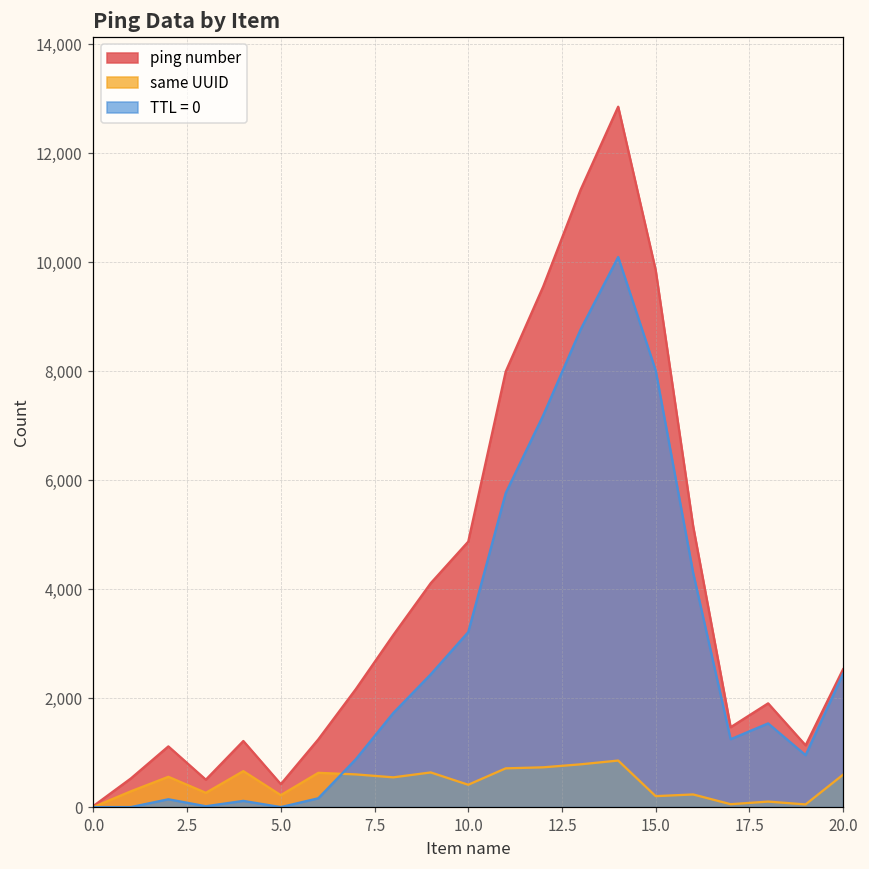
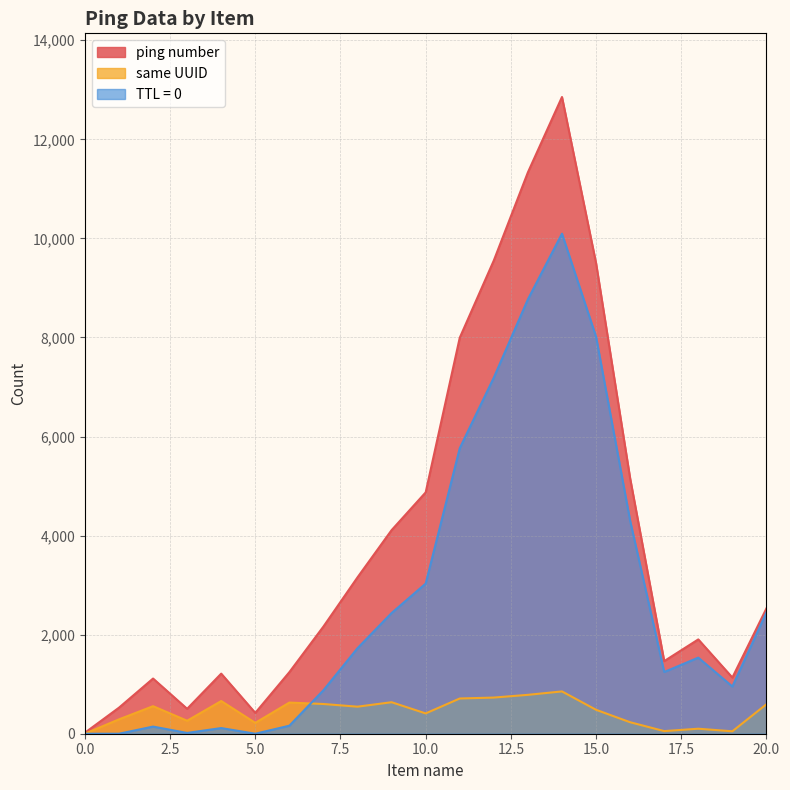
TTL = 0, 10.0: 3,200 -> 3,000
ping number, 15.0: 9,900 -> 9,500
same UUID, 15.0: 200 -> 500
